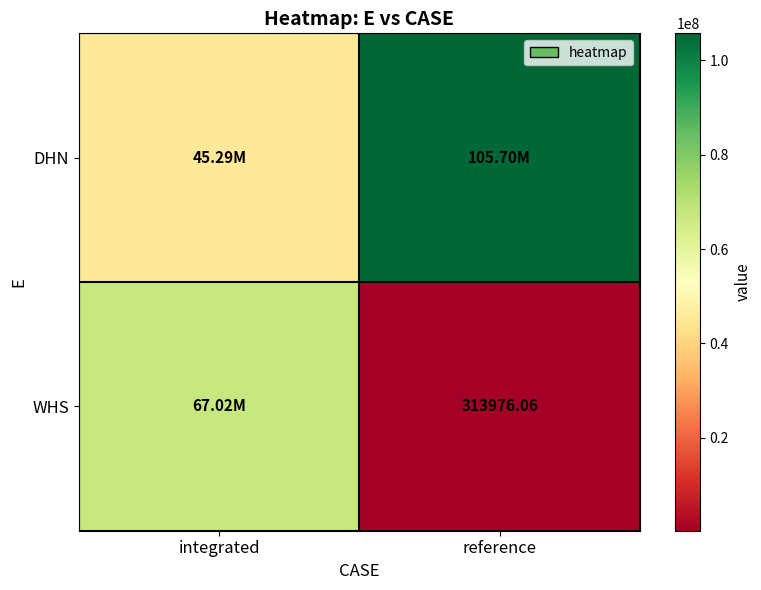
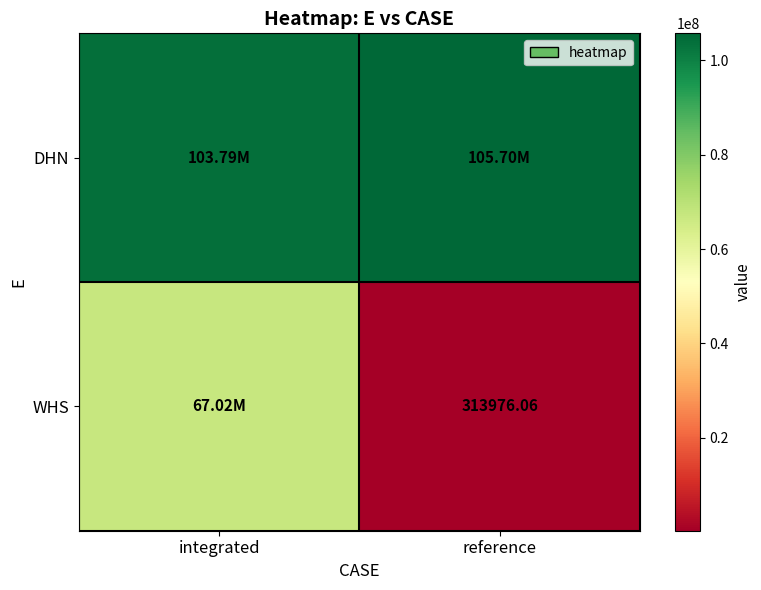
DHN, integrated: 45.29M -> 103.79M
